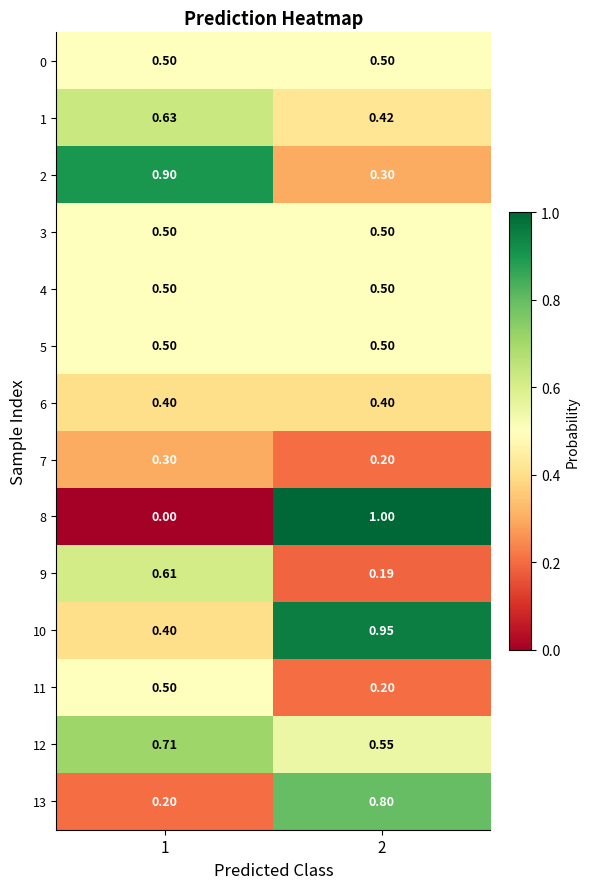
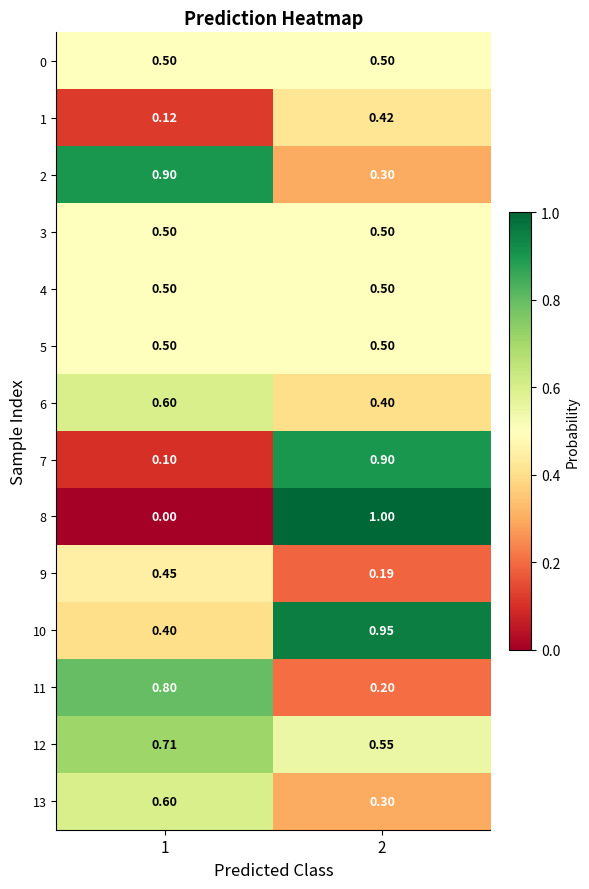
1, 1: 0.63 -> 0.12
6, 1: 0.40 -> 0.60
7, 1: 0.30 -> 0.10
7, 2: 0.20 -> 0.90
9, 1: 0.61 -> 0.45
11, 1: 0.50 -> 0.80
13, 1: 0.20 -> 0.60
13, 2: 0.80 -> 0.30
